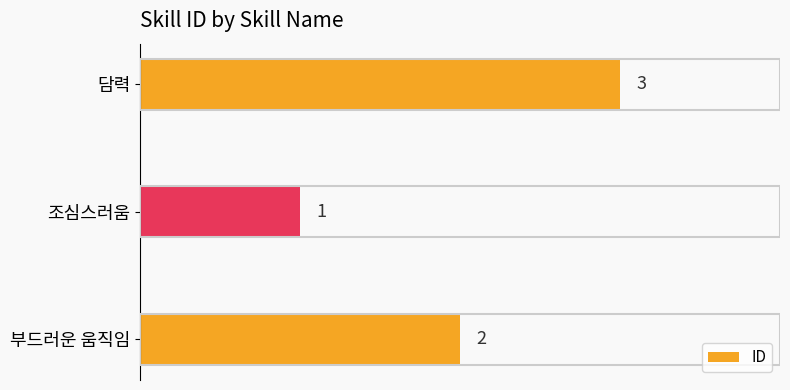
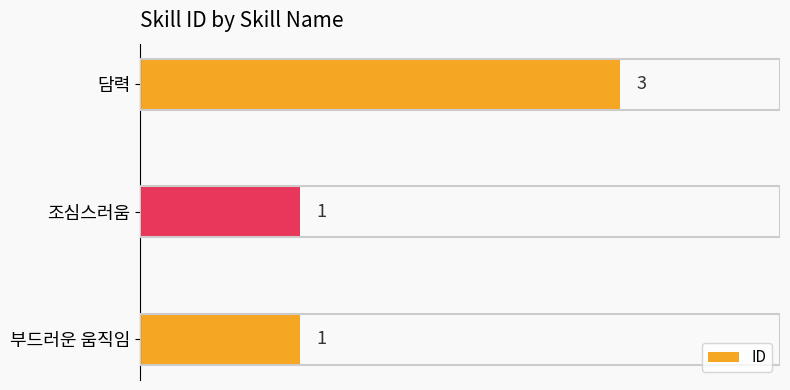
부드러운 움직임: 2 -> 1
